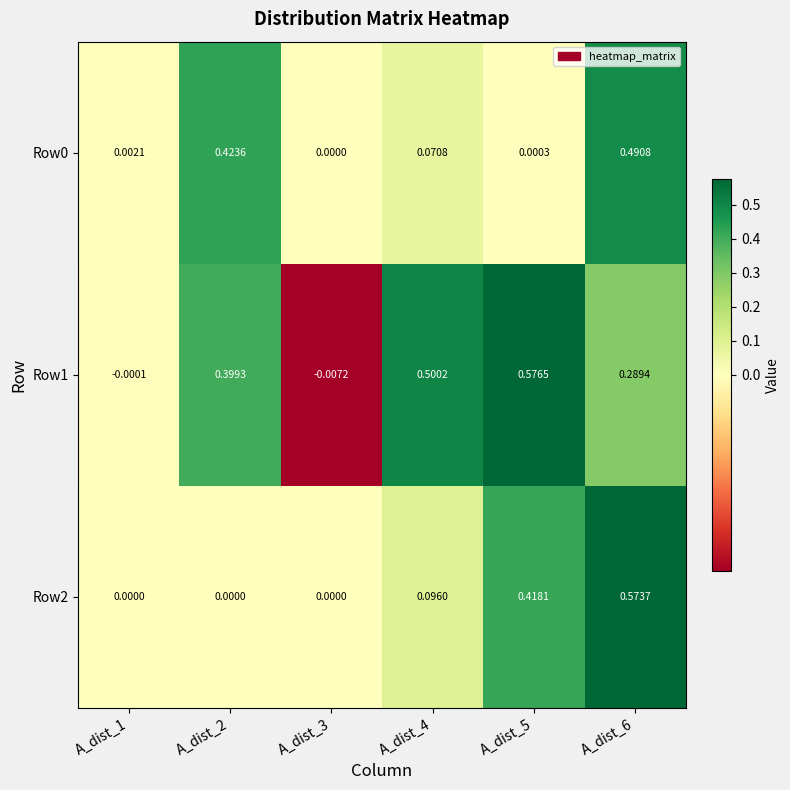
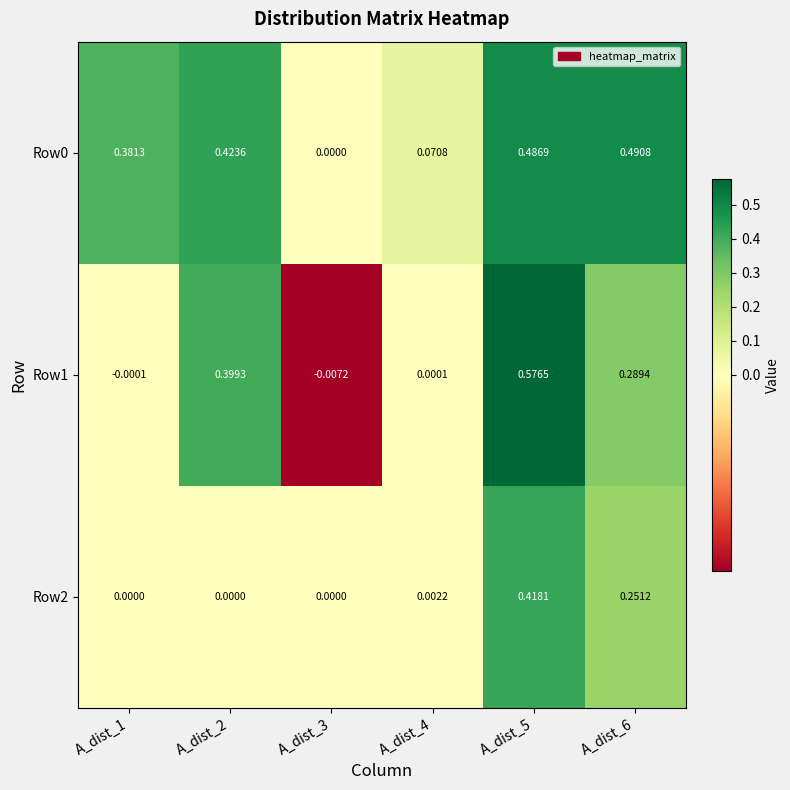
Row0, A_dist_1: 0.0021 -> 0.3813
Row0, A_dist_5: 0.0003 -> 0.4869
Row1, A_dist_4: 0.5002 -> 0.0001
Row2, A_dist_4: 0.0960 -> 0.0022
Row2, A_dist_6: 0.5737 -> 0.2512
